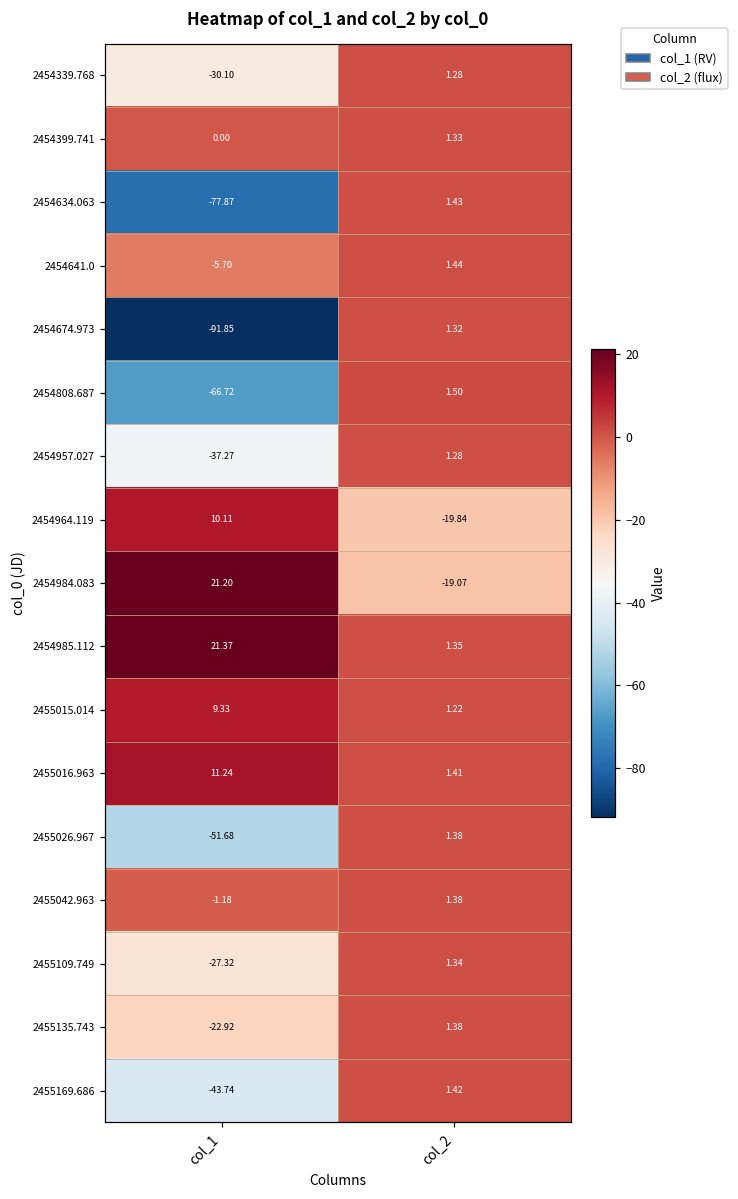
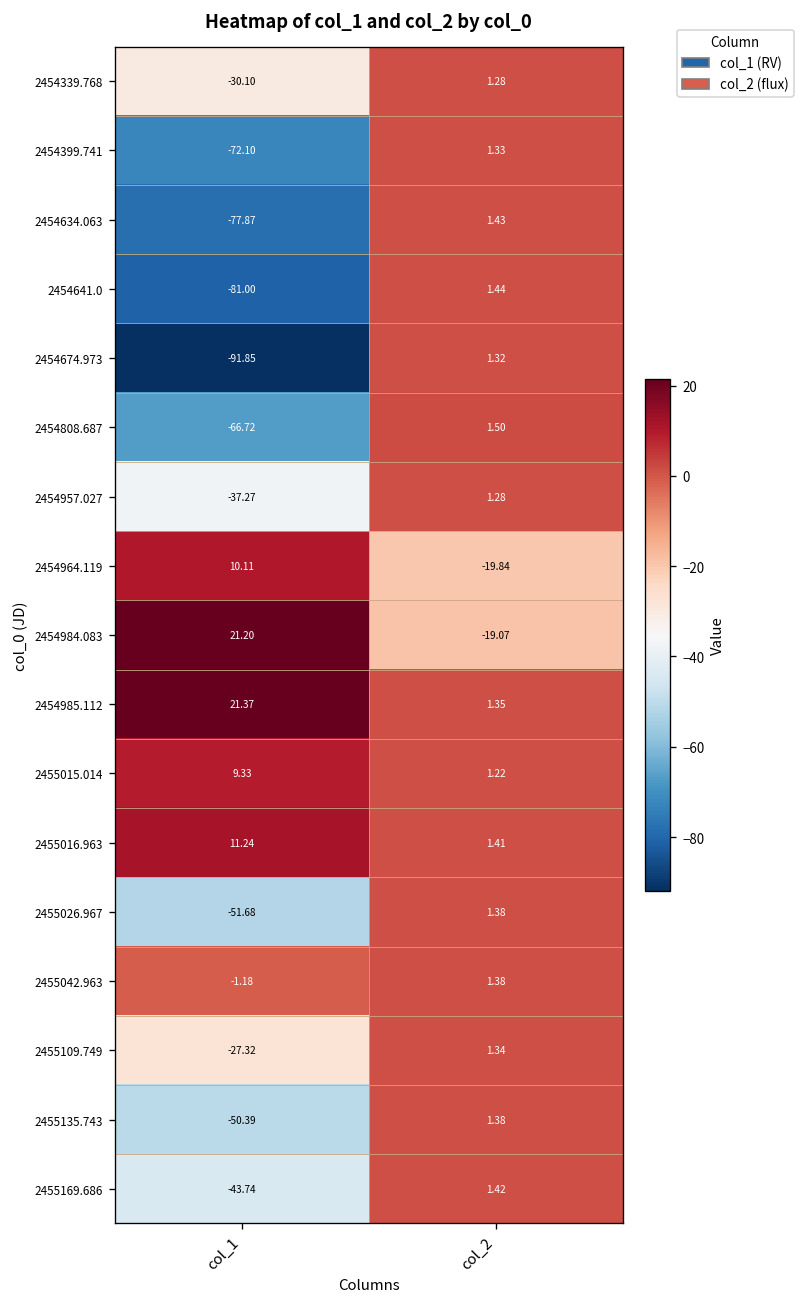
2454399.741, col_1: 0.00 -> -72.10
2454641.0, col_1: -5.70 -> -81.00
2455135.743, col_1: -22.92 -> -50.39
